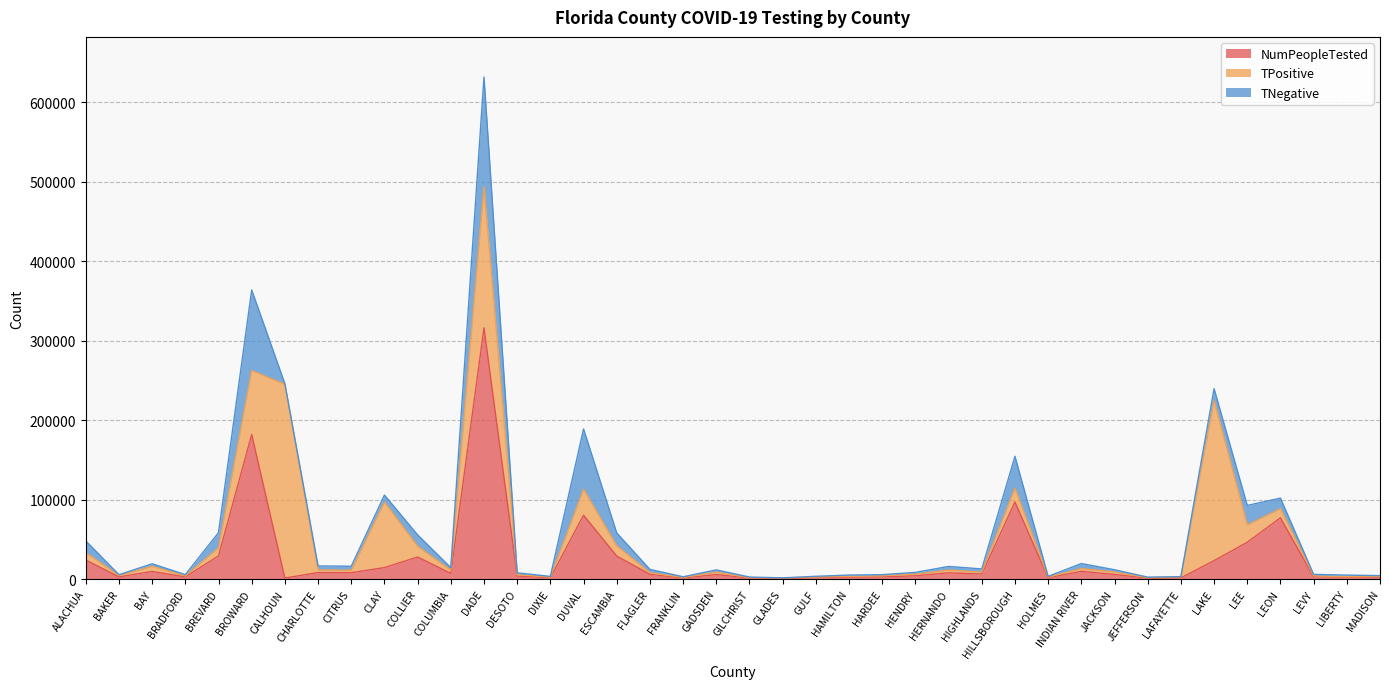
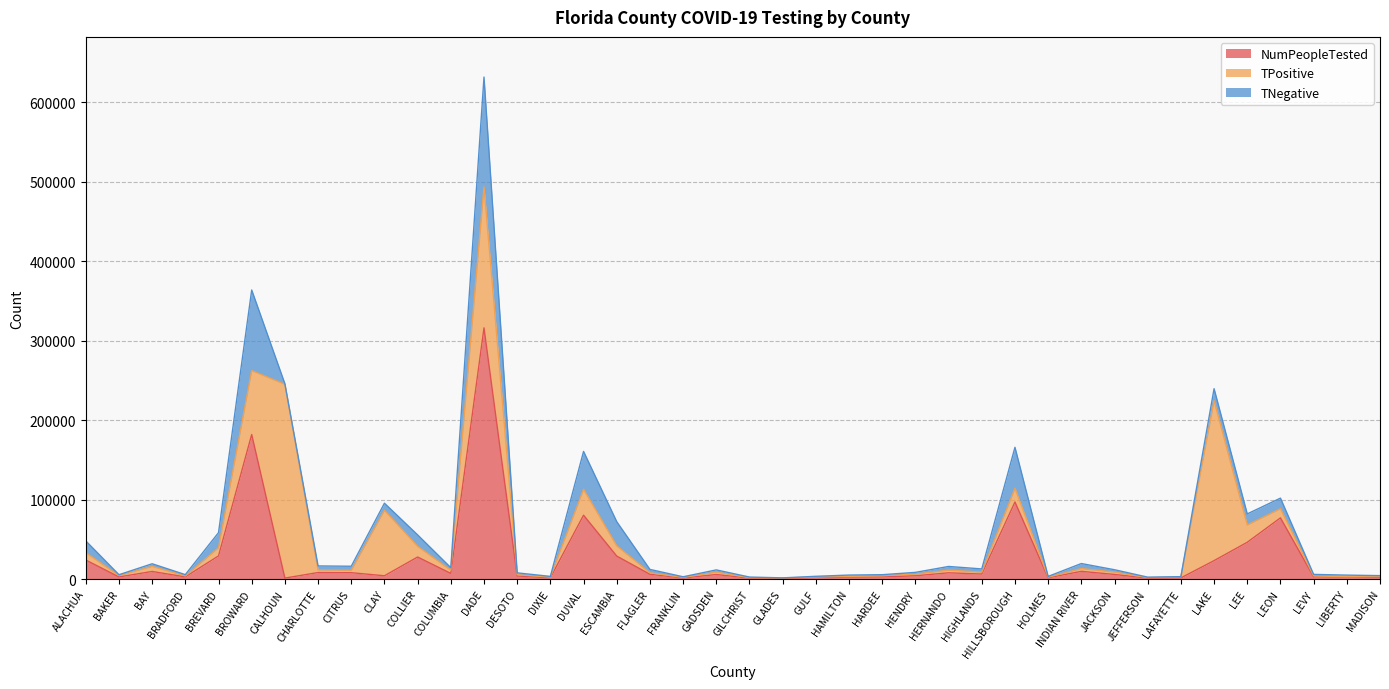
NumPeopleTested, CLAY: 10000 -> 0
TNegative, DUVAL: 80000 -> 50000
TNegative, ESCAMBIA: 20000 -> 30000
TNegative, HILLSBOROUGH: 40000 -> 50000
TNegative, LEE: 20000 -> 10000
